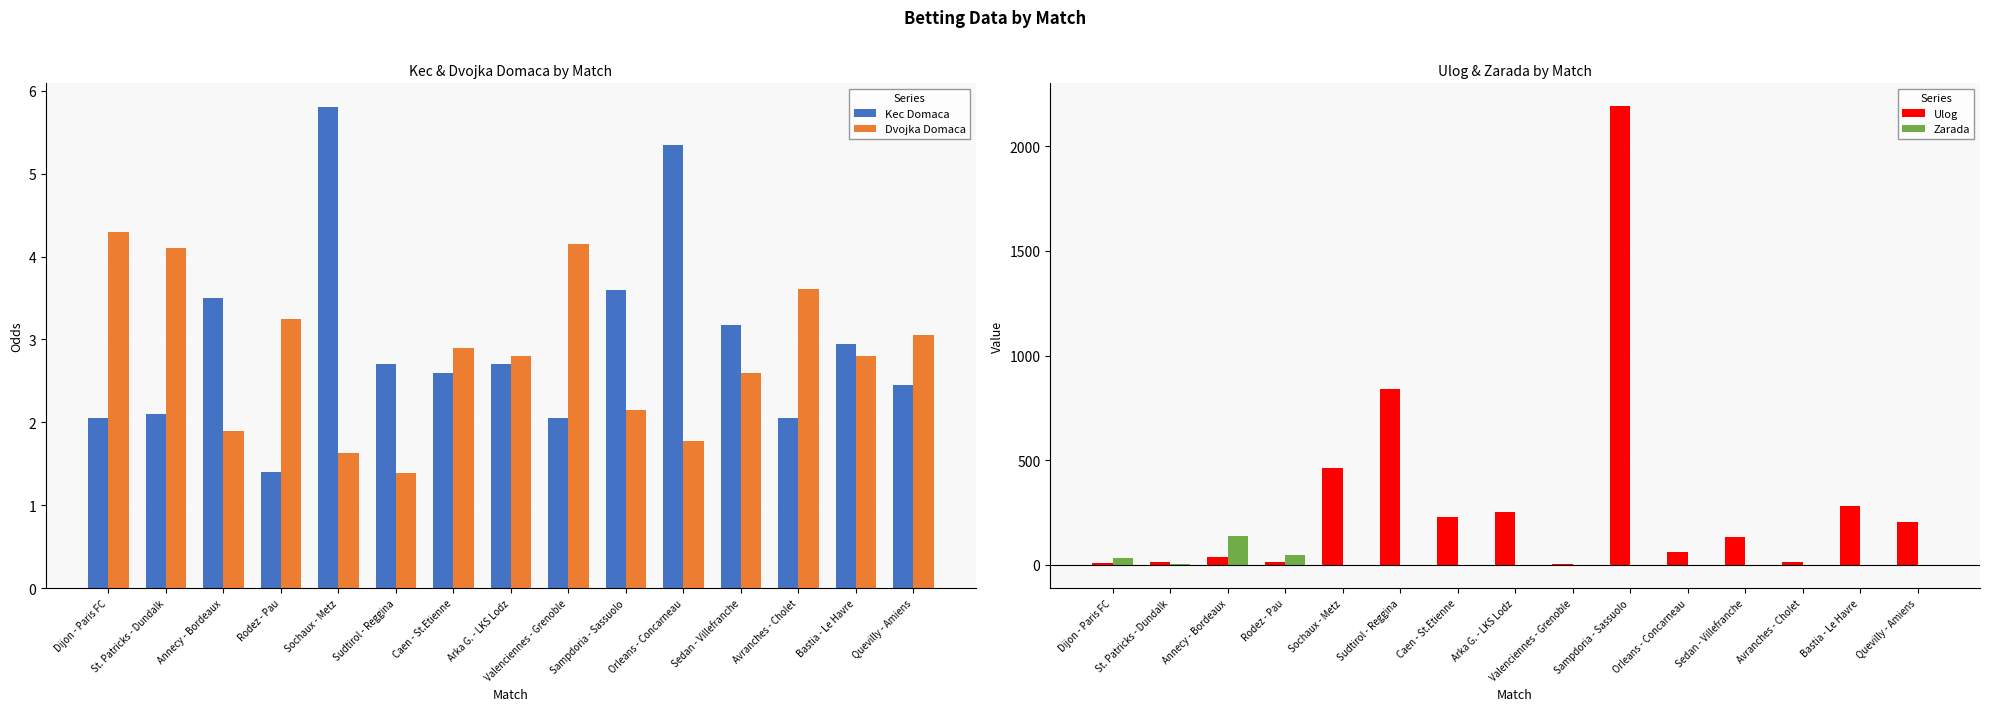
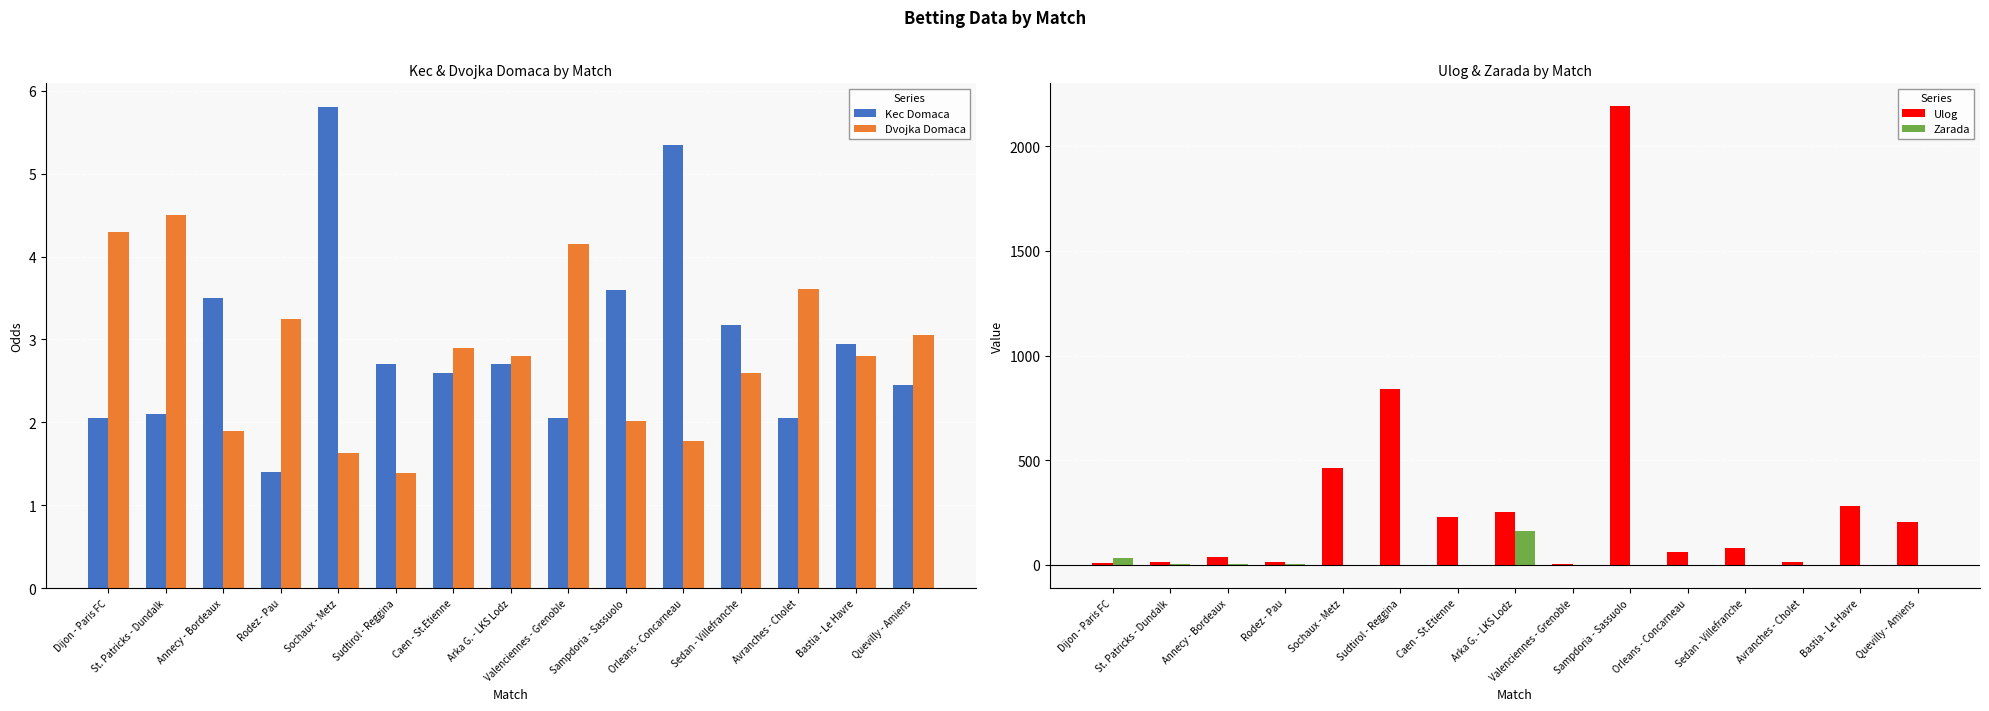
Kec & Dvojka Domaca by Match, Dvojka Domaca, St. Patricks - Dundalk: 4.1 -> 4.5
Kec & Dvojka Domaca by Match, Dvojka Domaca, Sampdoria - Sassuolo: 2.2 -> 2.0
Ulog & Zarada by Match, Zarada, Annecy - Bordeaux: 140 -> 0
Ulog & Zarada by Match, Zarada, Rodez - Pau: 50 -> 0
Ulog & Zarada by Match, Zarada, Arka G. - LKS Lodz: 0 -> 160
Ulog & Zarada by Match, Ulog, Sedan - Villefranche: 130 -> 80
